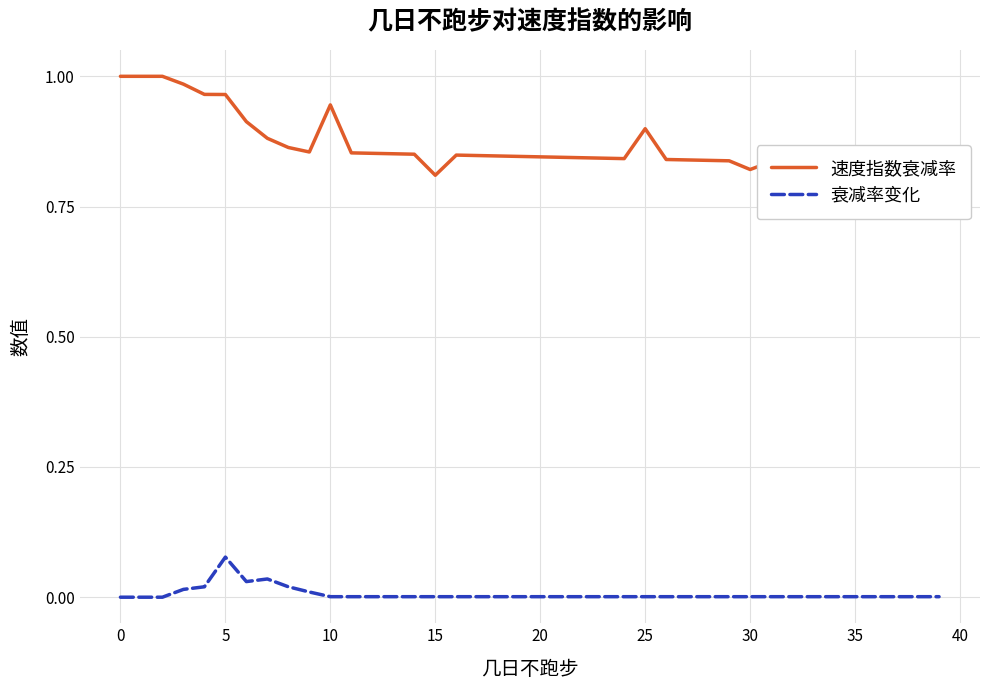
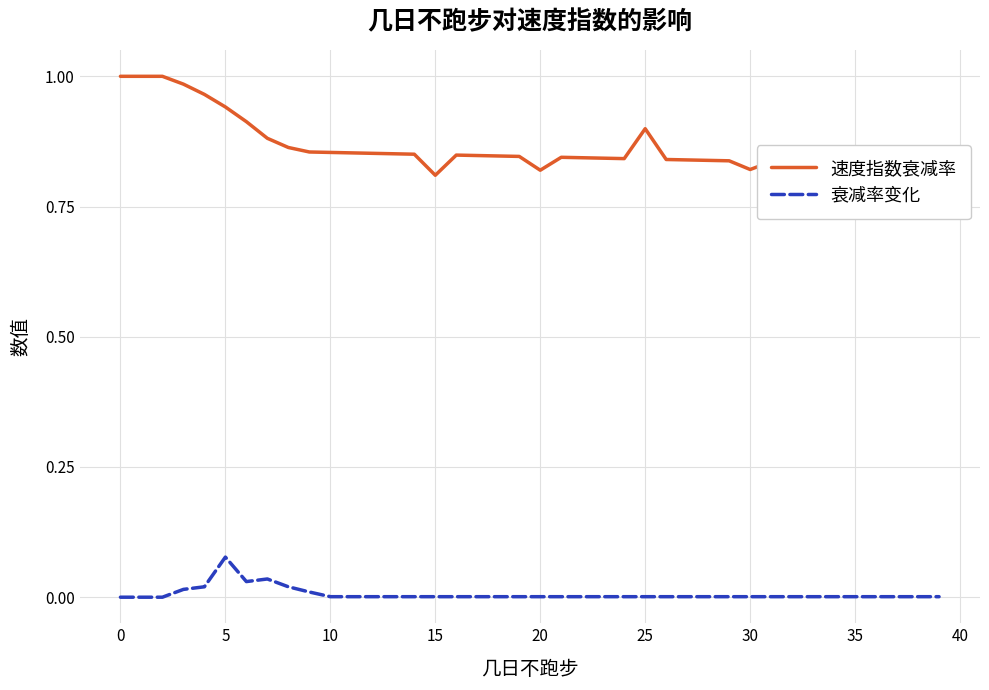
速度指数衰减率, 5: 0.97 -> 0.94
速度指数衰减率, 10: 0.95 -> 0.85
速度指数衰减率, 20: 0.85 -> 0.82
